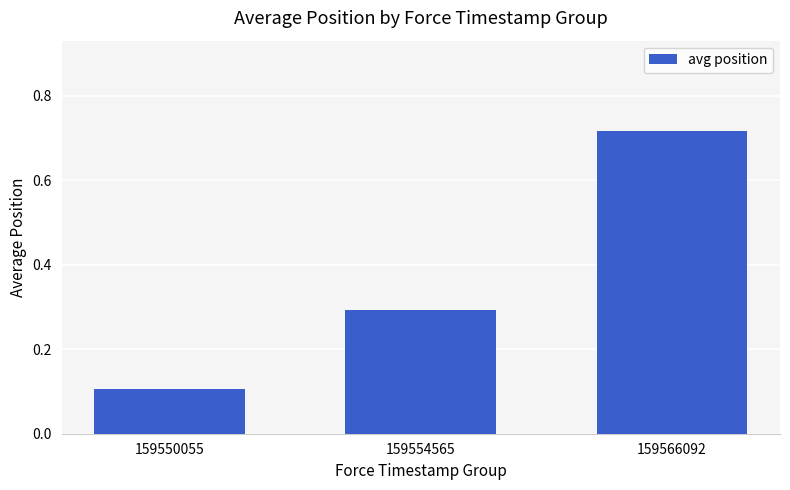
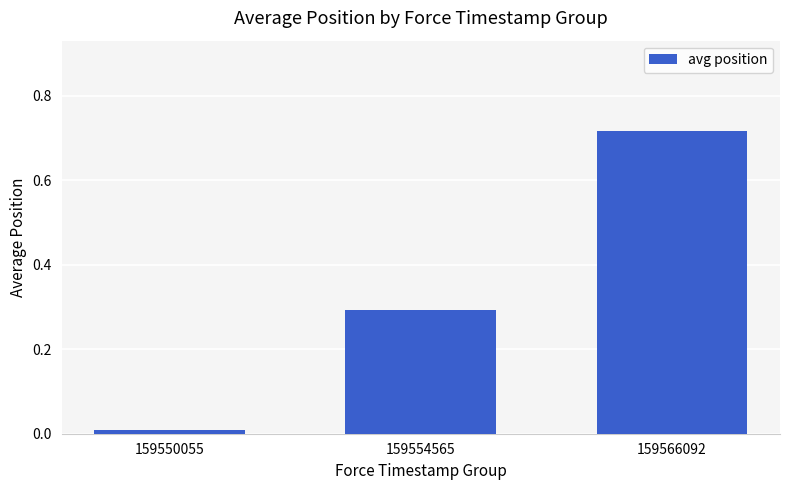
159550055: 0.11 -> 0.01
